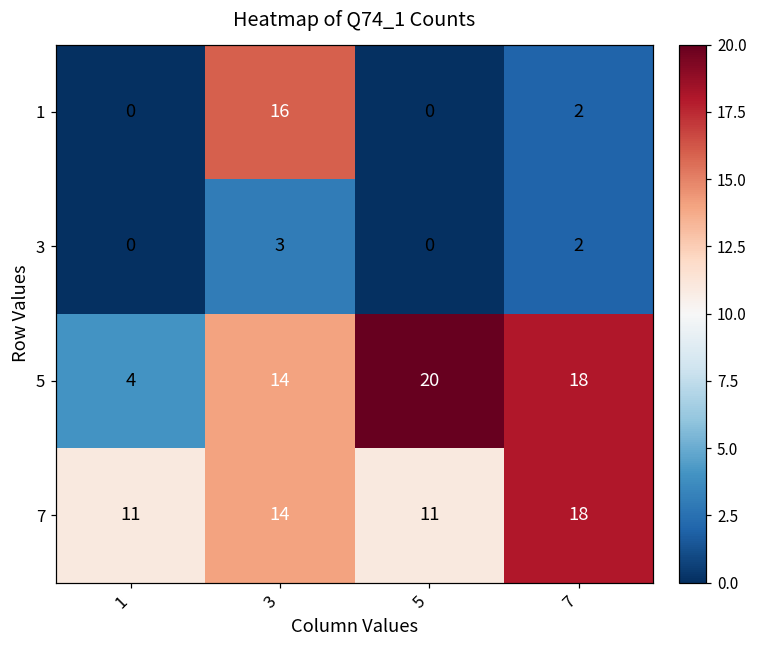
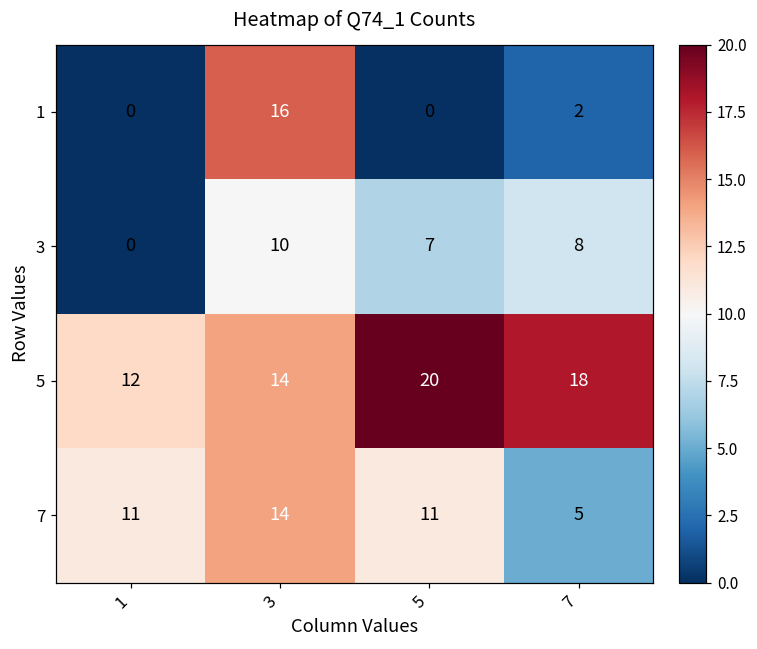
3, 3: 3 -> 10
3, 5: 0 -> 7
3, 7: 2 -> 8
5, 1: 4 -> 12
7, 7: 18 -> 5
